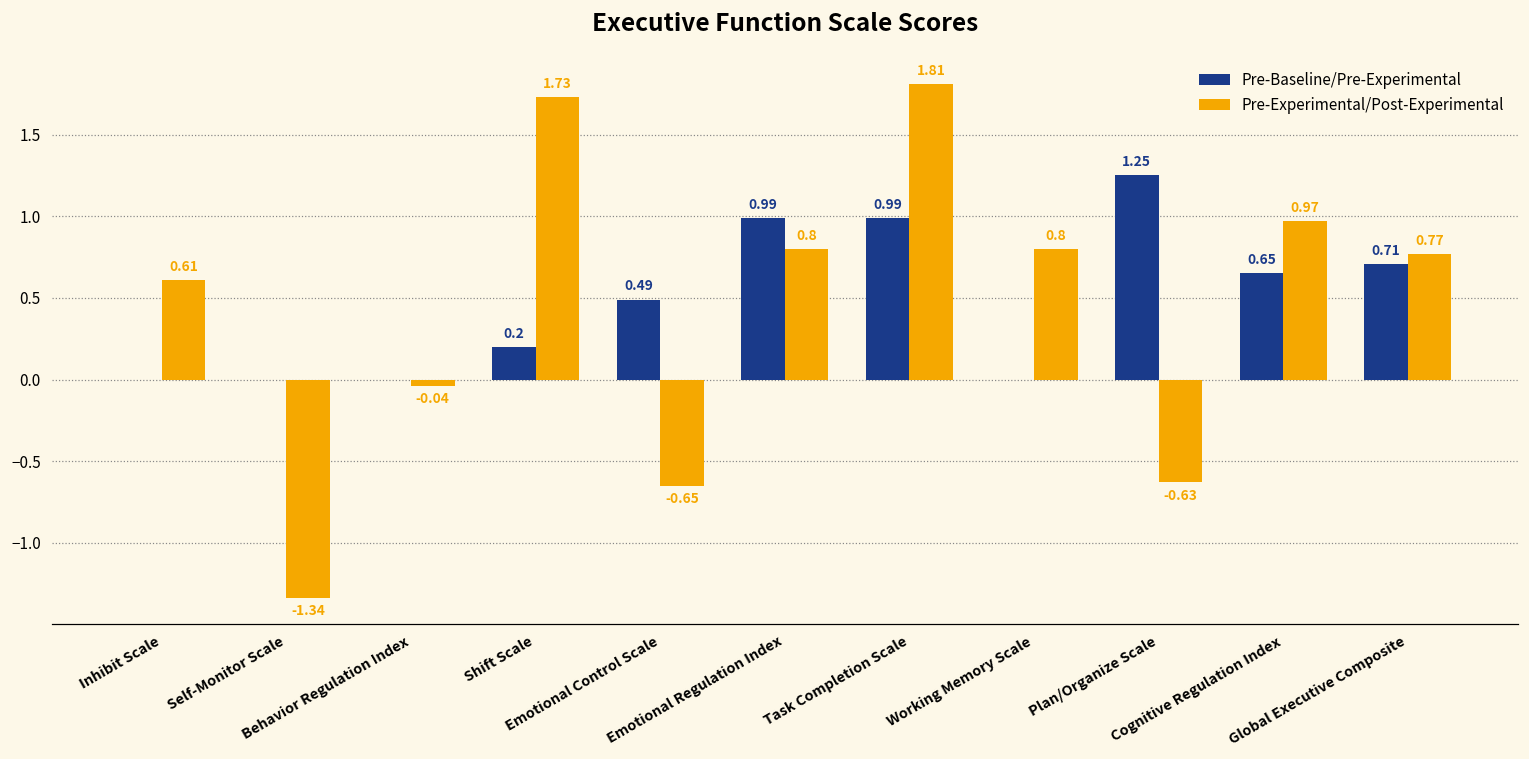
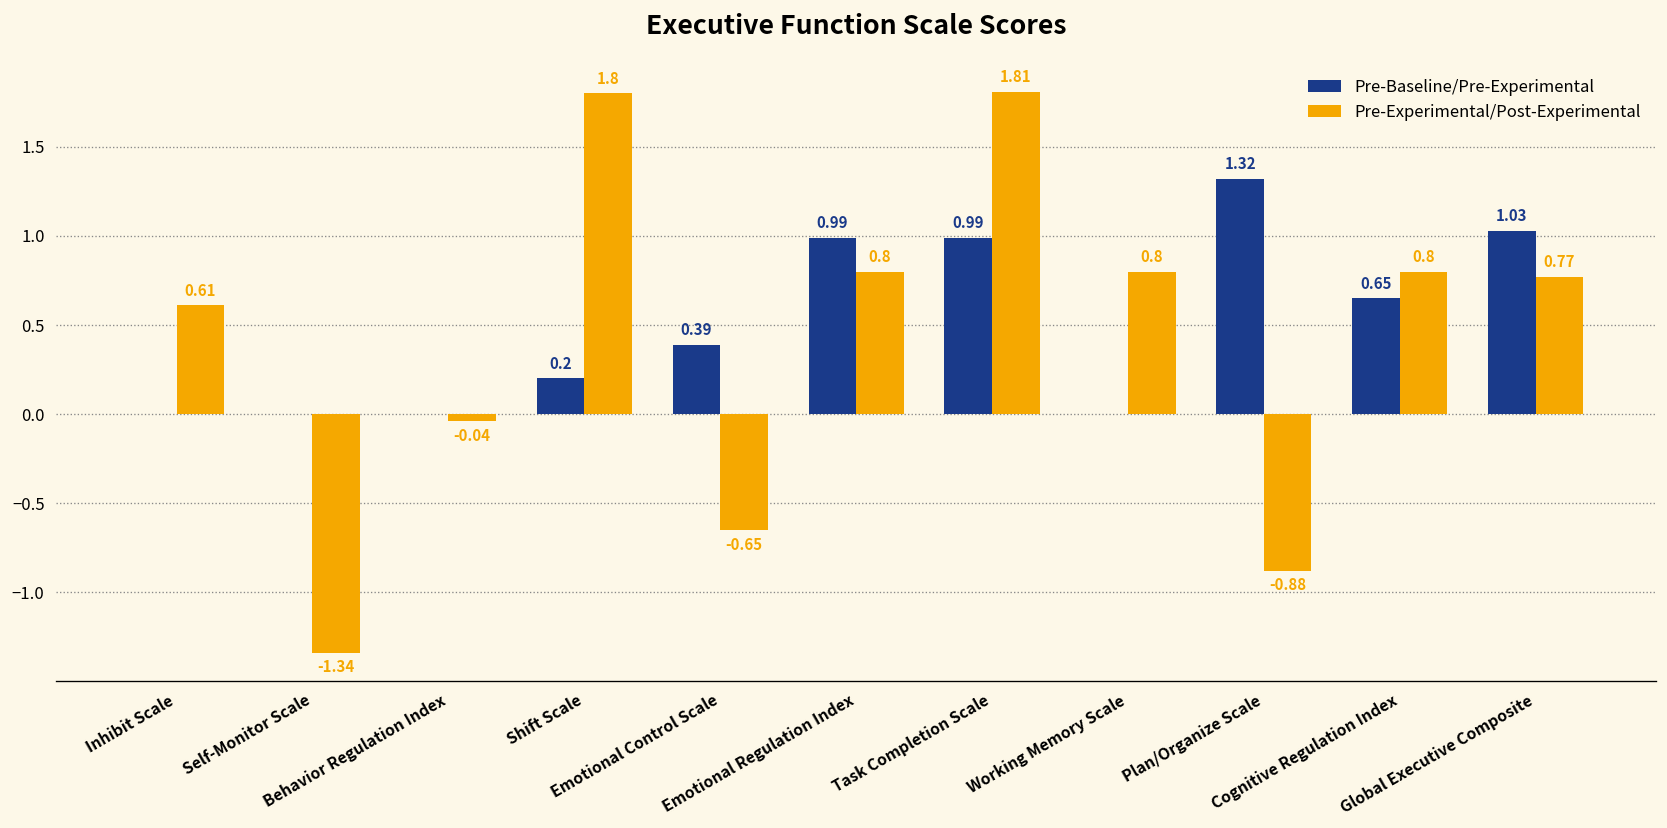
Pre-Experimental/Post-Experimental, Shift Scale: 1.73 -> 1.8
Pre-Baseline/Pre-Experimental, Emotional Control Scale: 0.49 -> 0.39
Pre-Baseline/Pre-Experimental, Plan/Organize Scale: 1.25 -> 1.32
Pre-Experimental/Post-Experimental, Plan/Organize Scale: -0.63 -> -0.88
Pre-Experimental/Post-Experimental, Cognitive Regulation Index: 0.97 -> 0.8
Pre-Baseline/Pre-Experimental, Global Executive Composite: 0.71 -> 1.03
